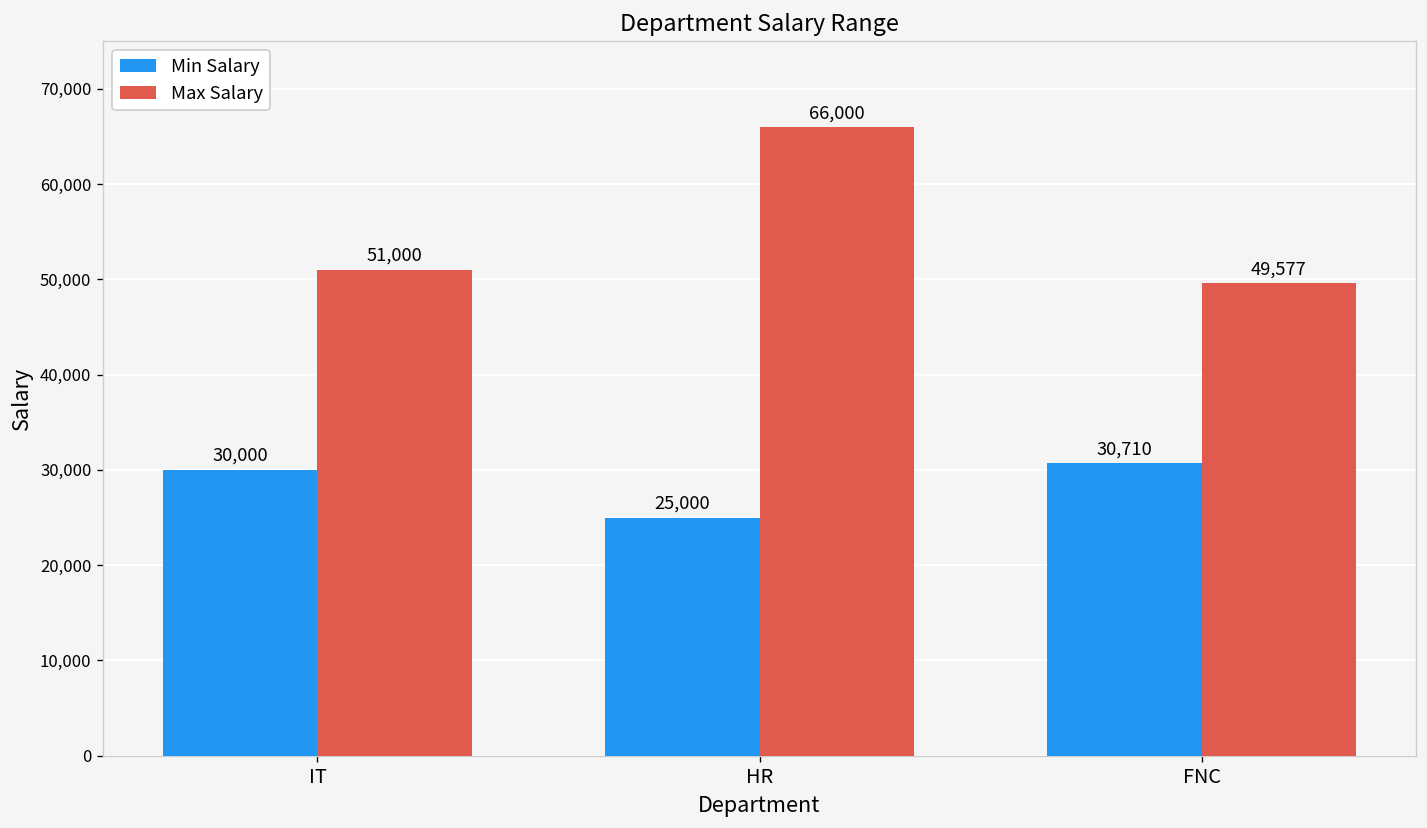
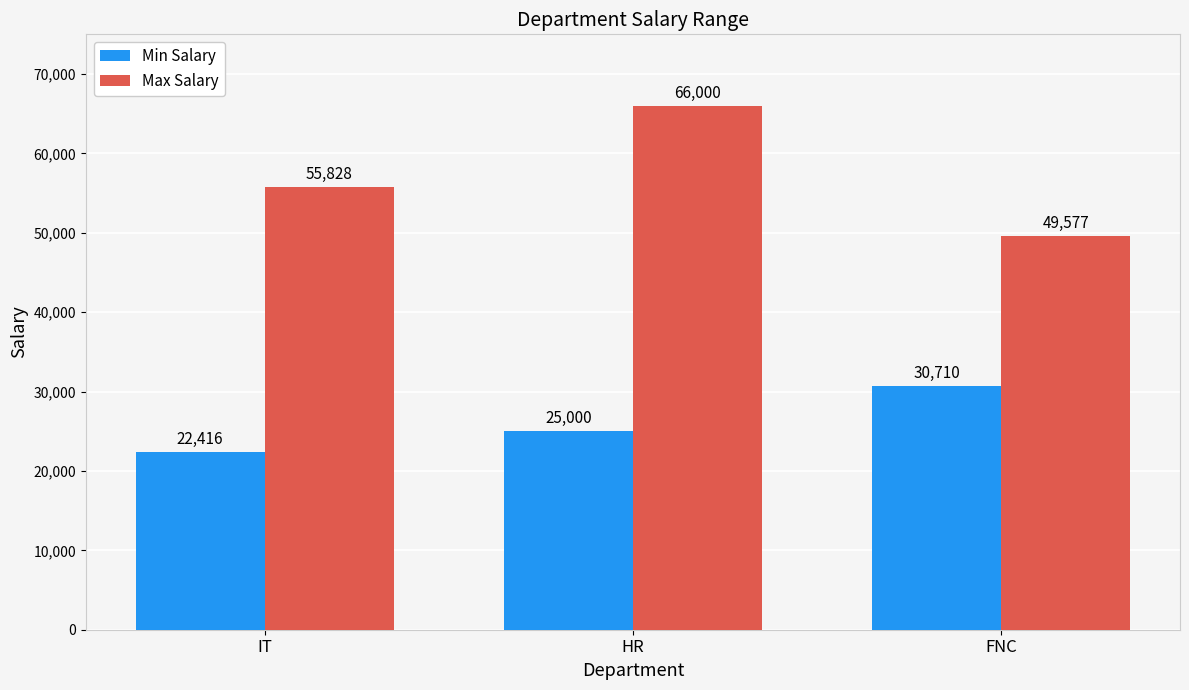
Min Salary, IT: 30,000 -> 22,416
Max Salary, IT: 51,000 -> 55,828
